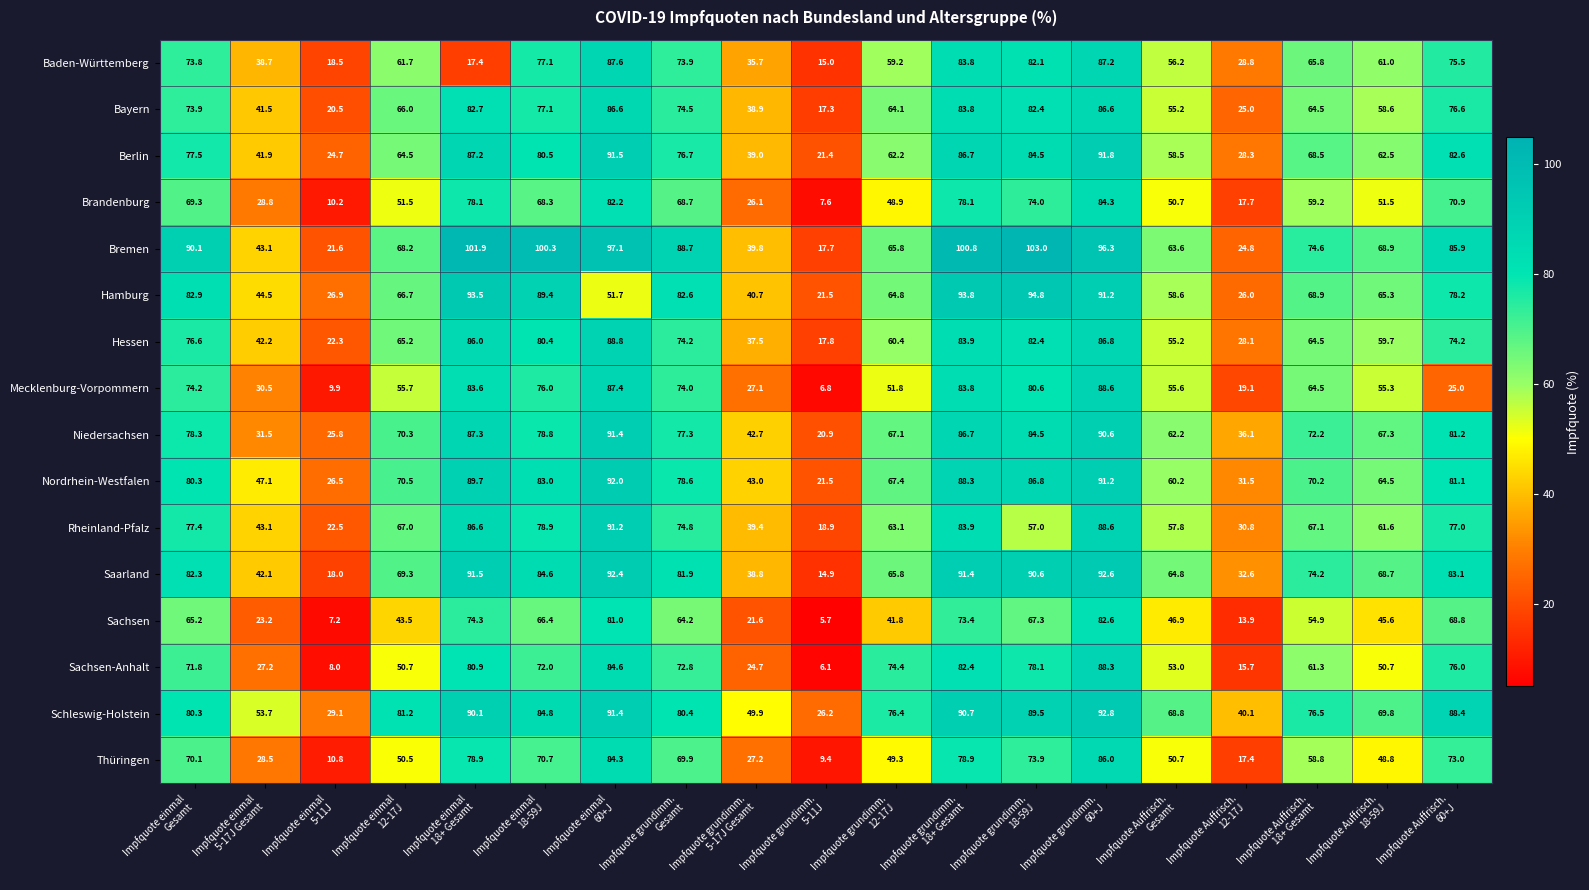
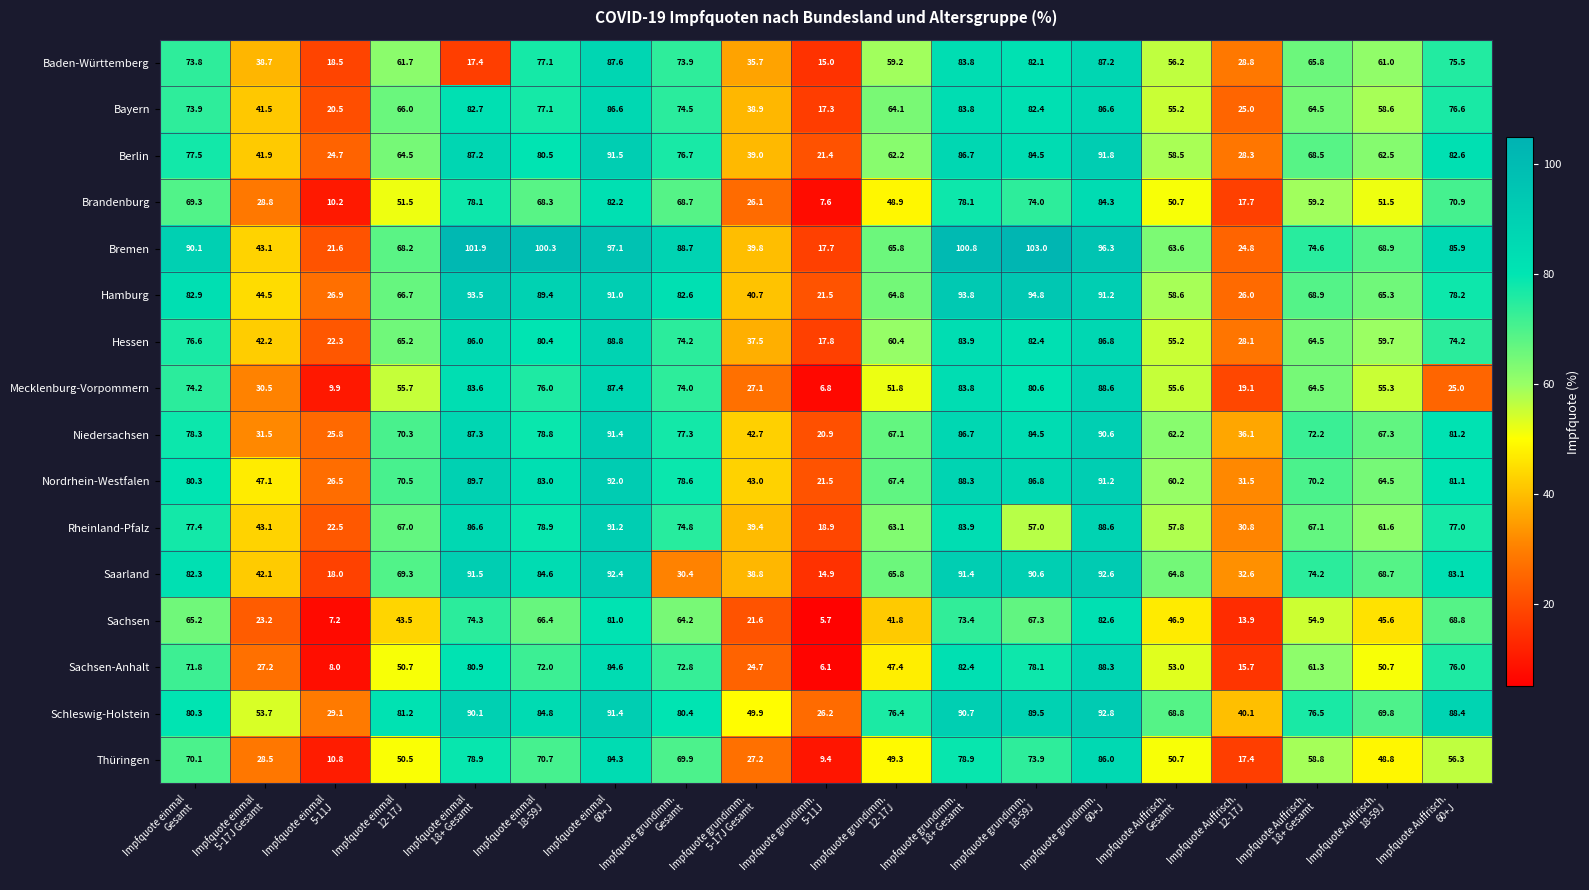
Hamburg, Impfquote einmal 60+J: 51.7 -> 91.0
Saarland, Impfquote grundimm. Gesamt: 81.9 -> 30.4
Sachsen-Anhalt, Impfquote grundimm. 12-17J: 74.4 -> 47.4
Thüringen, Impfquote Auffrisch. 60+J: 73.0 -> 56.3
